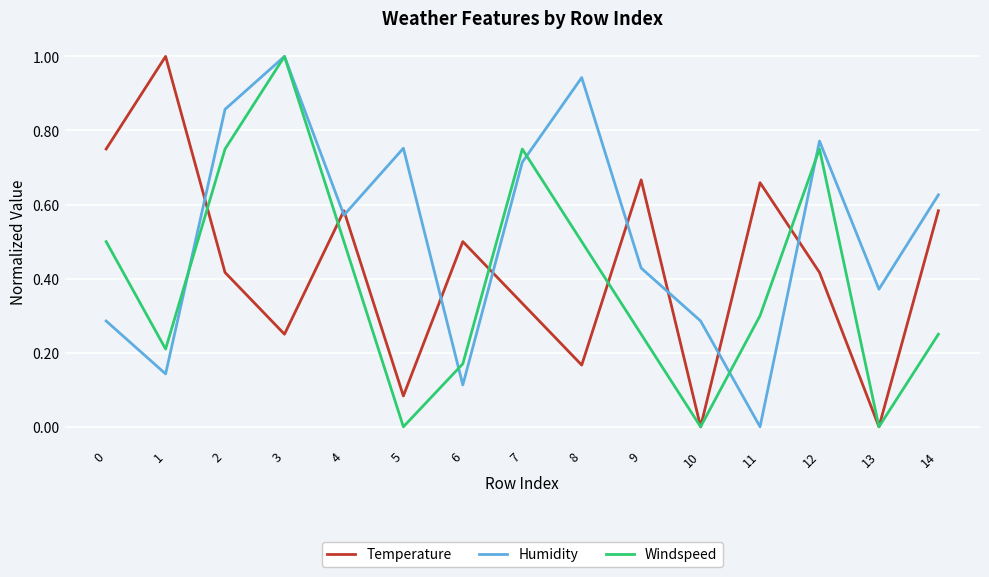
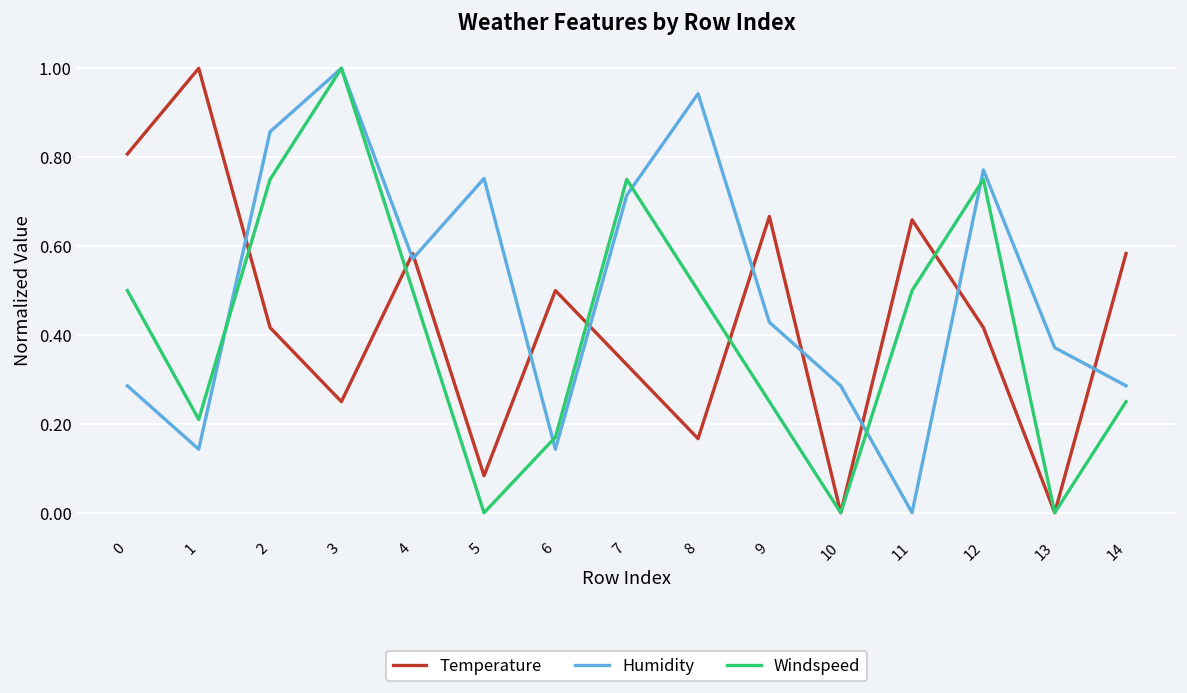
Temperature, 0: 0.75 -> 0.81
Humidity, 6: 0.11 -> 0.14
Windspeed, 11: 0.3 -> 0.5
Humidity, 14: 0.63 -> 0.29
